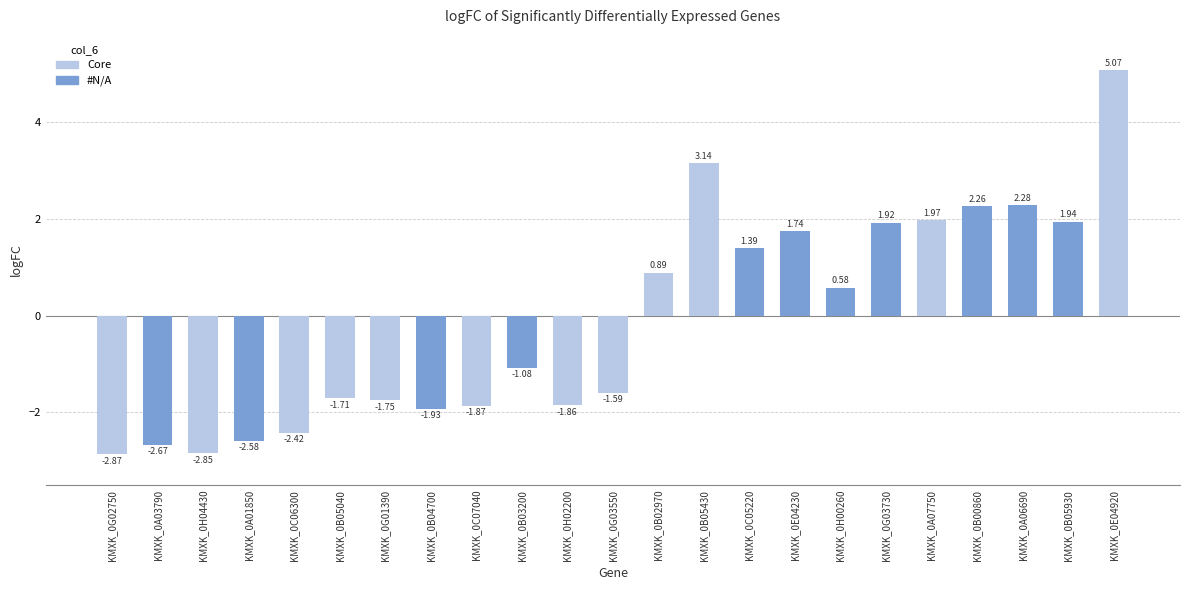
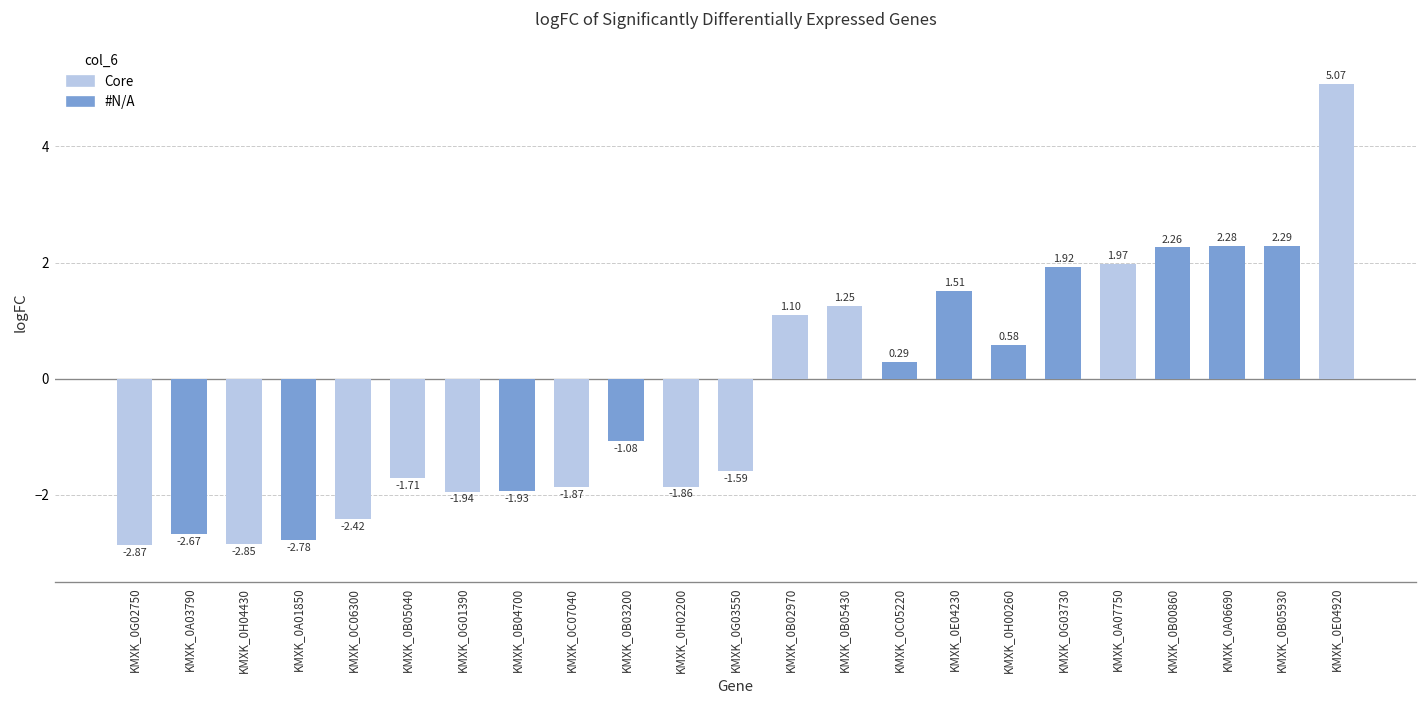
KMXK_0A01850: -2.58 -> -2.78
KMXK_0G01390: -1.75 -> -1.94
KMXK_0B02970: 0.89 -> 1.10
KMXK_0B05430: 3.14 -> 1.25
KMXK_0C05220: 1.39 -> 0.29
KMXK_0E04230: 1.74 -> 1.51
KMXK_0B05930: 1.94 -> 2.29
